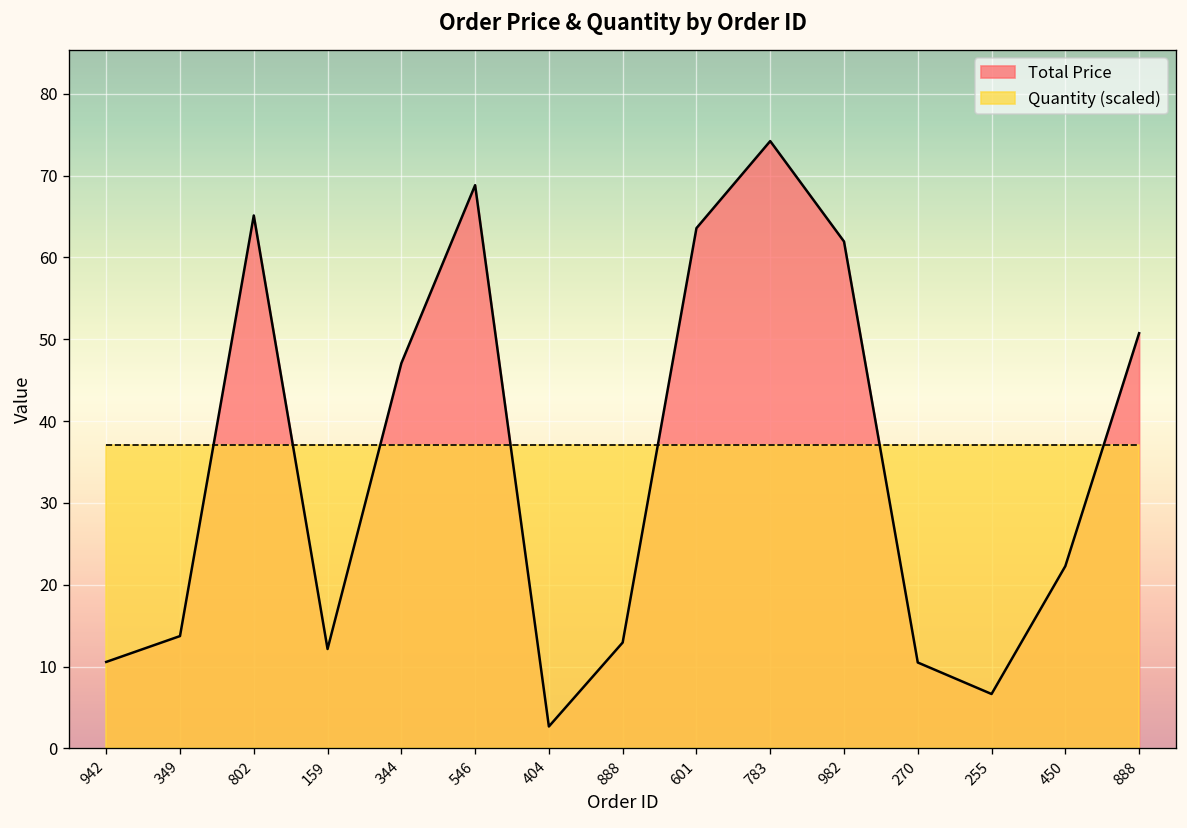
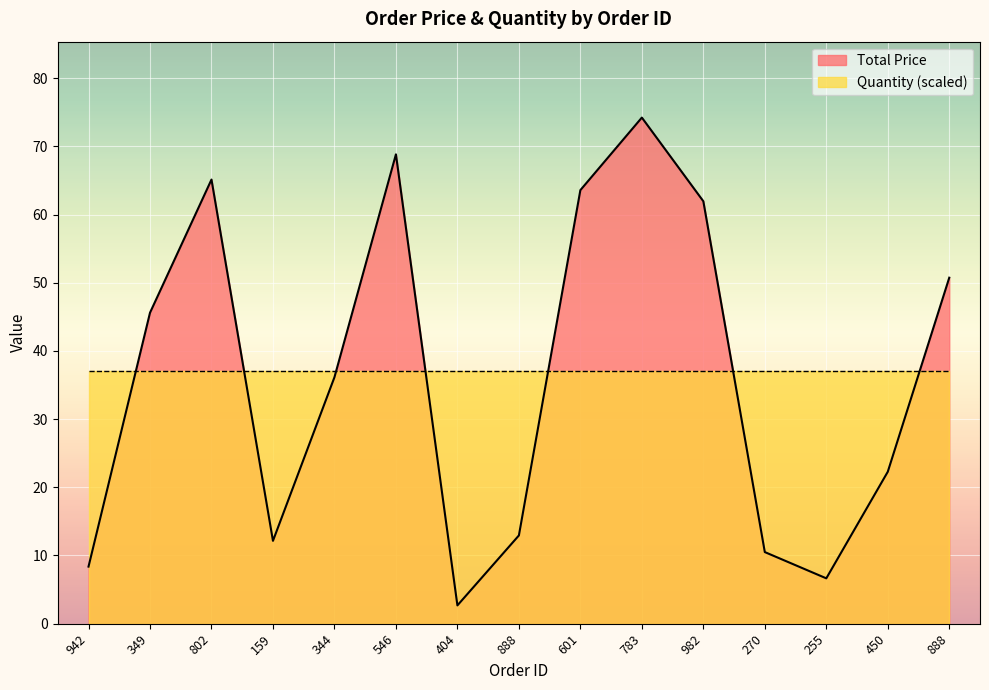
Total Price, 942: 11 -> 8
Total Price, 349: 14 -> 46
Total Price, 344: 47 -> 36
